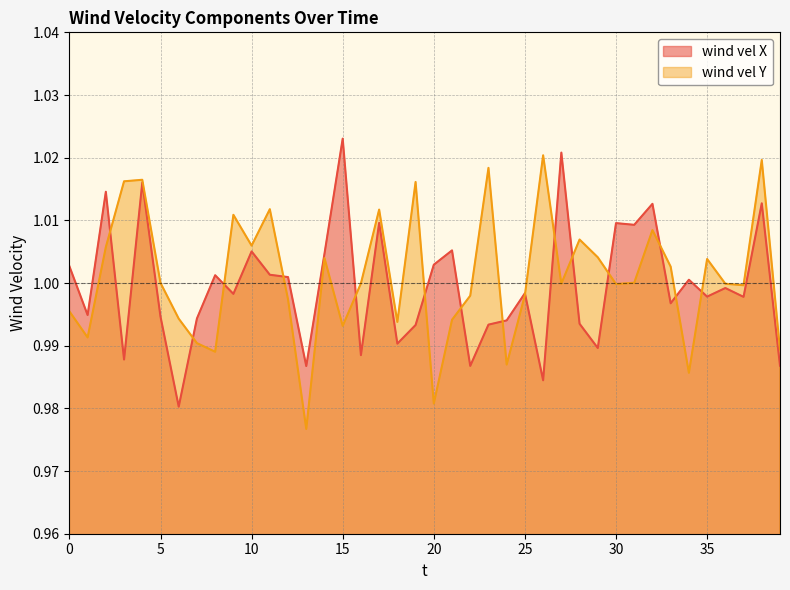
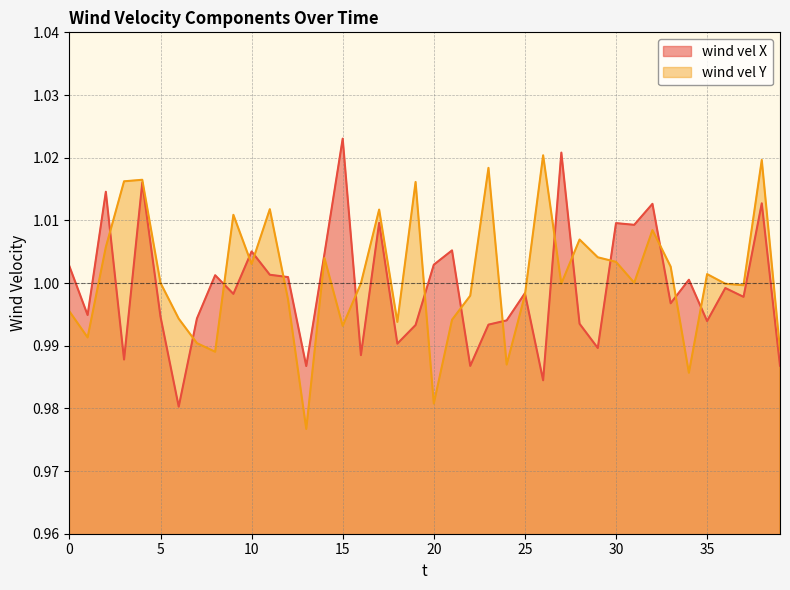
wind vel Y, 10: 1.006 -> 1.003
wind vel Y, 30: 1.000 -> 1.003
wind vel X, 35: 0.998 -> 0.994
wind vel Y, 35: 1.004 -> 1.001
